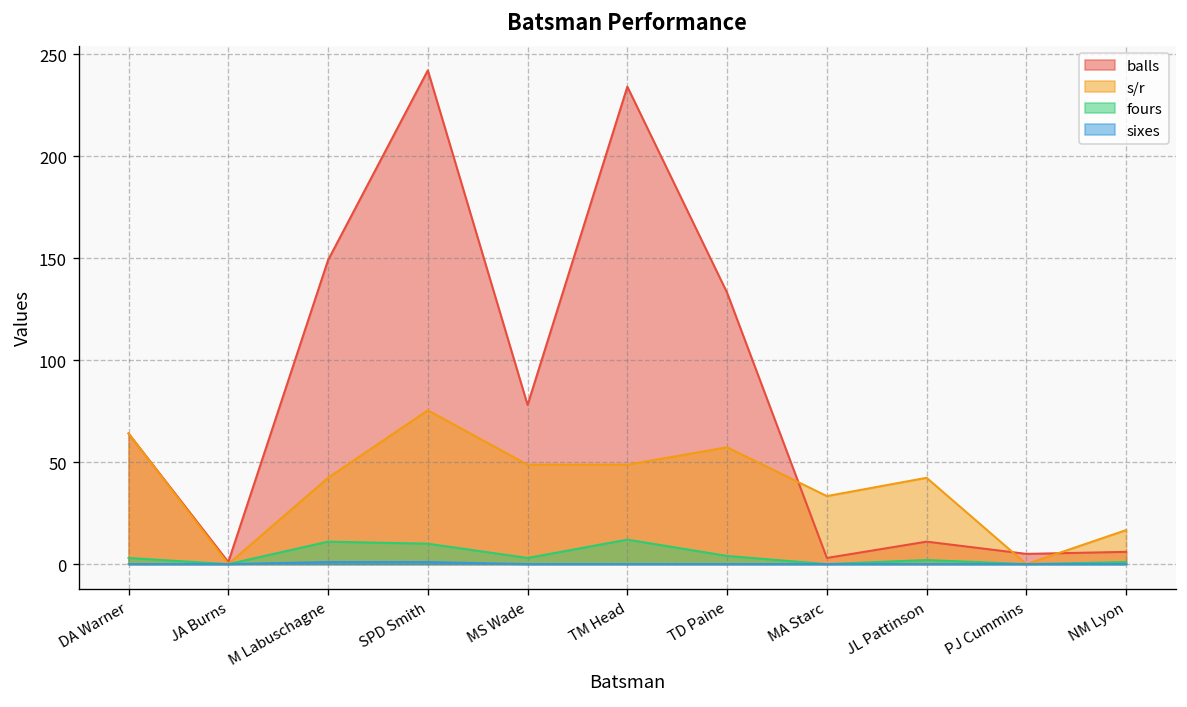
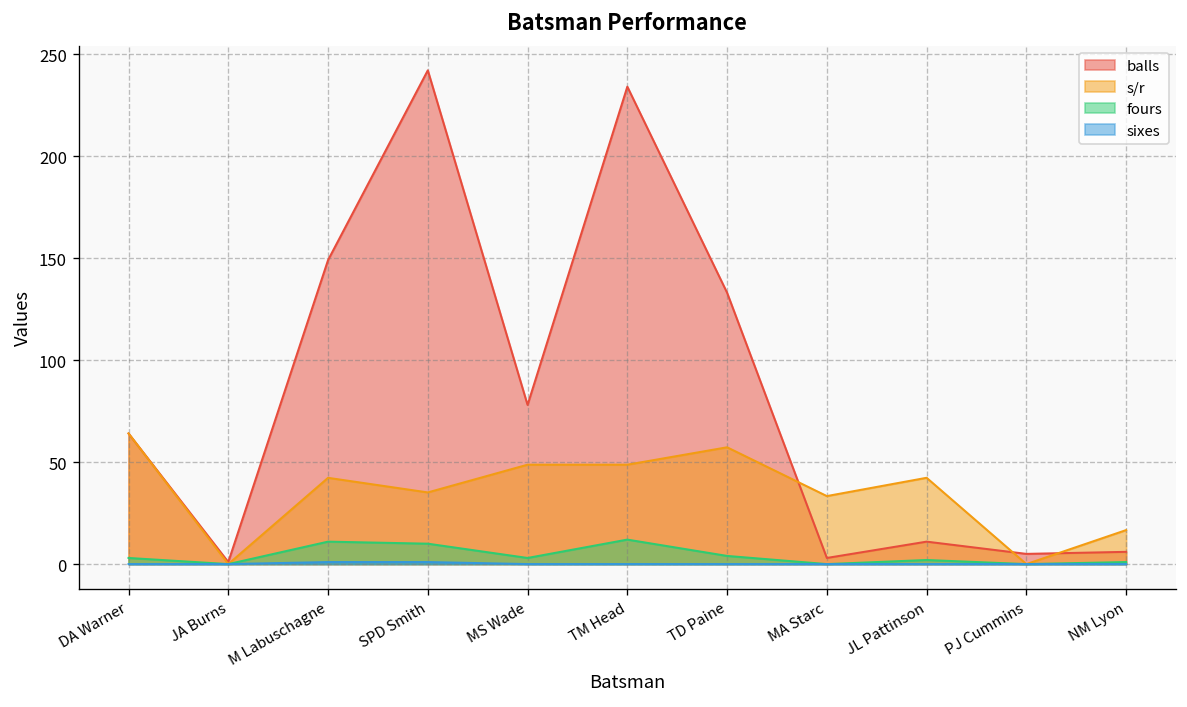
s/r, SPD Smith: 75 -> 35
